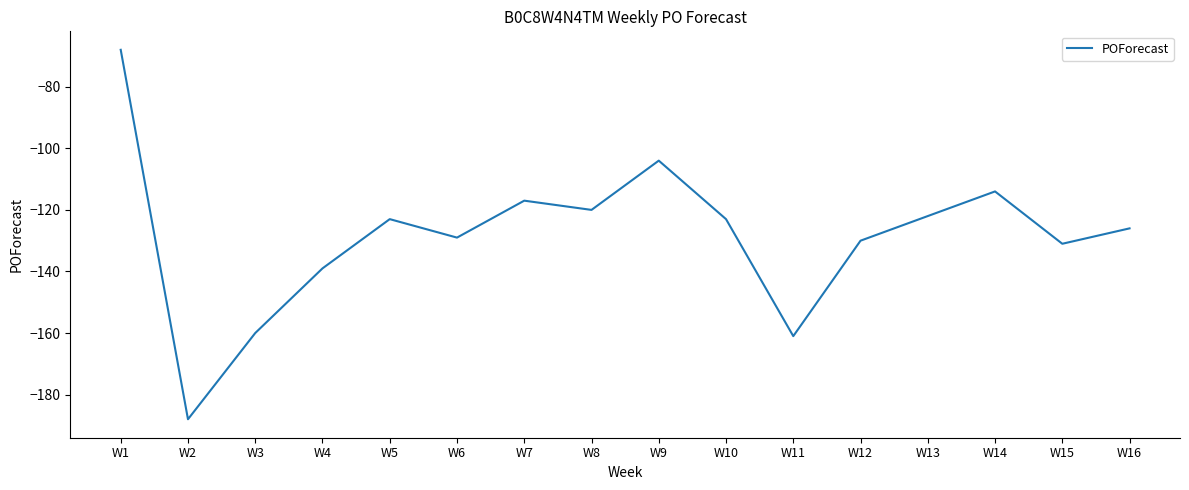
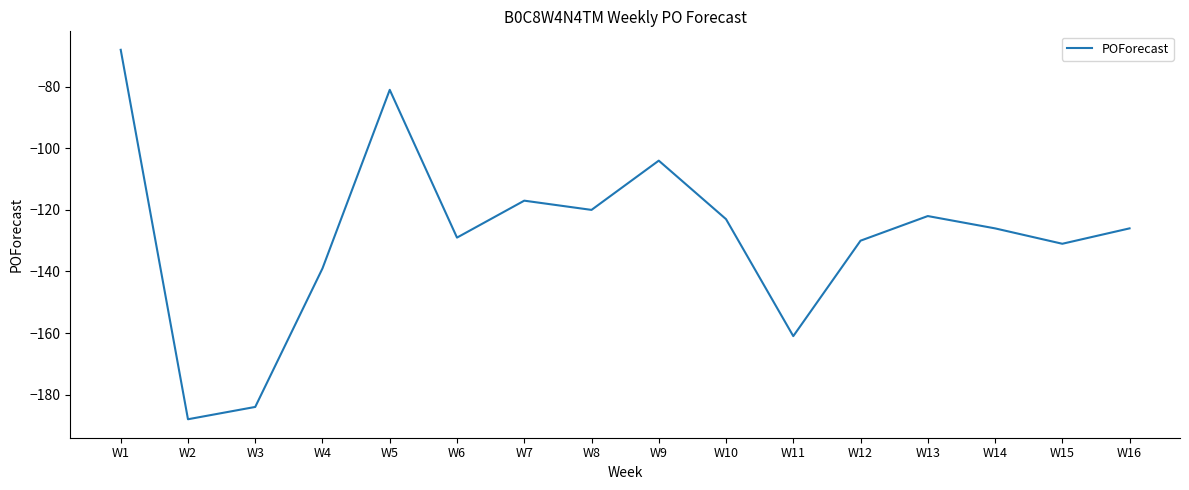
W3: -160 -> -184
W5: -123 -> -81
W14: -114 -> -126
